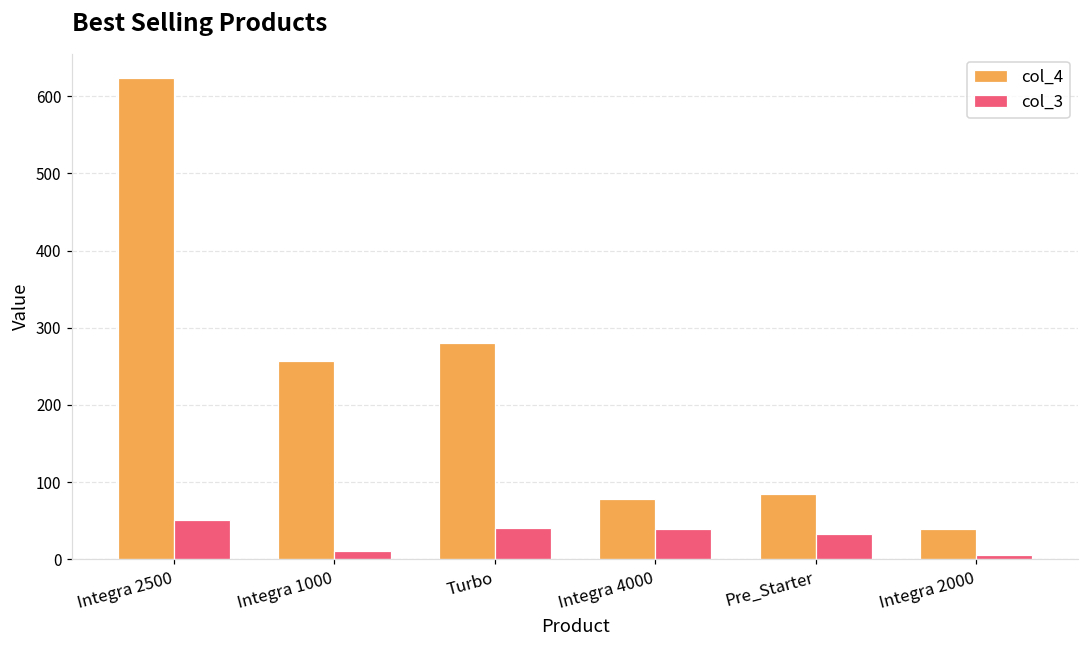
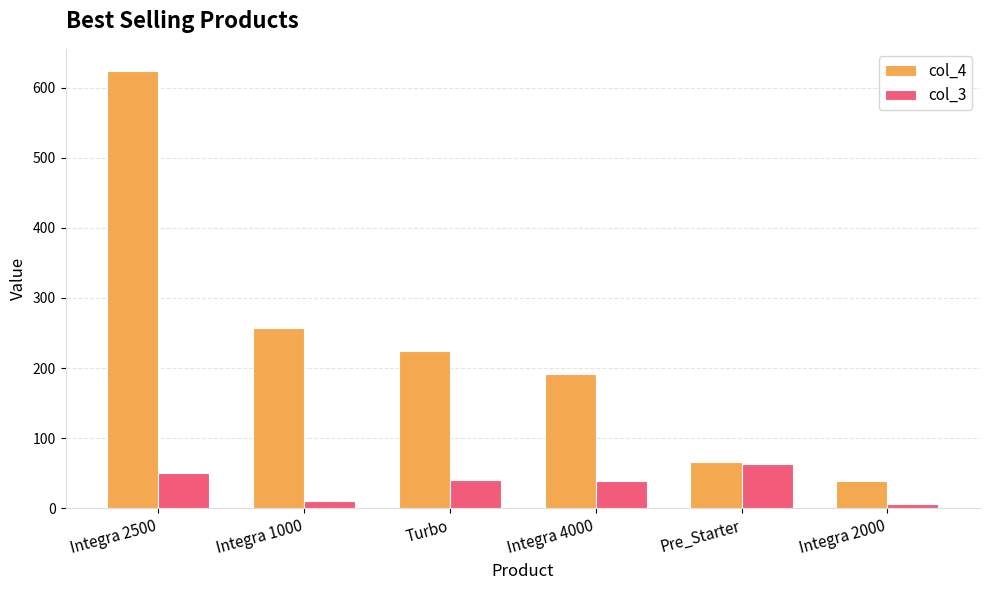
col_4, Turbo: 280 -> 220
col_4, Integra 4000: 80 -> 190
col_4, Pre_Starter: 80 -> 70
col_3, Pre_Starter: 30 -> 60
